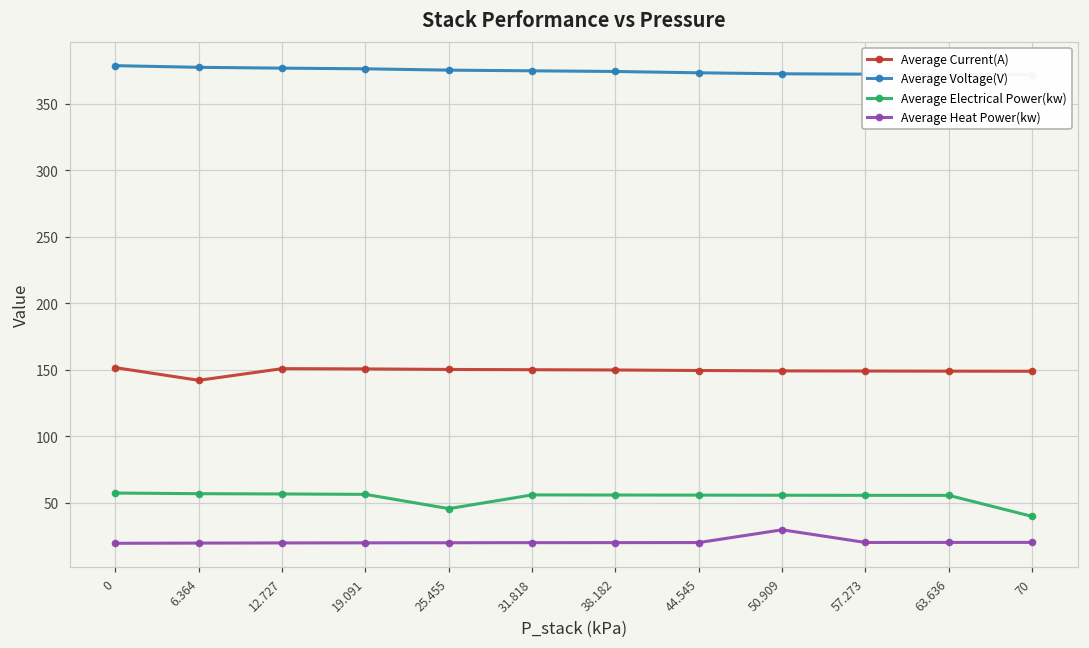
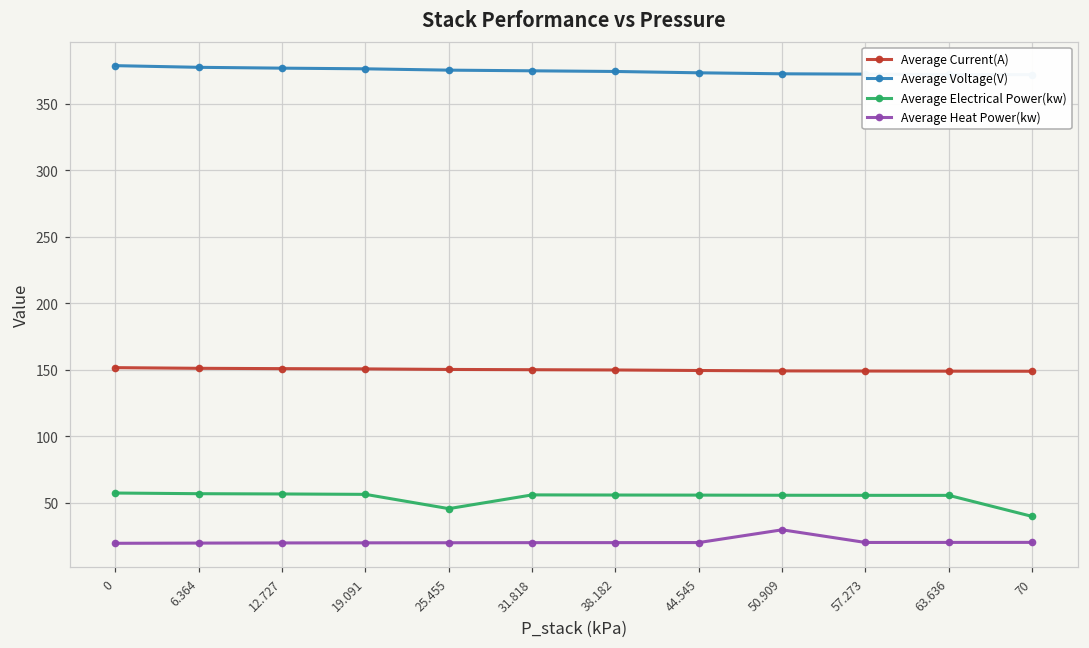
Average Current(A), 6.364: 142 -> 151
